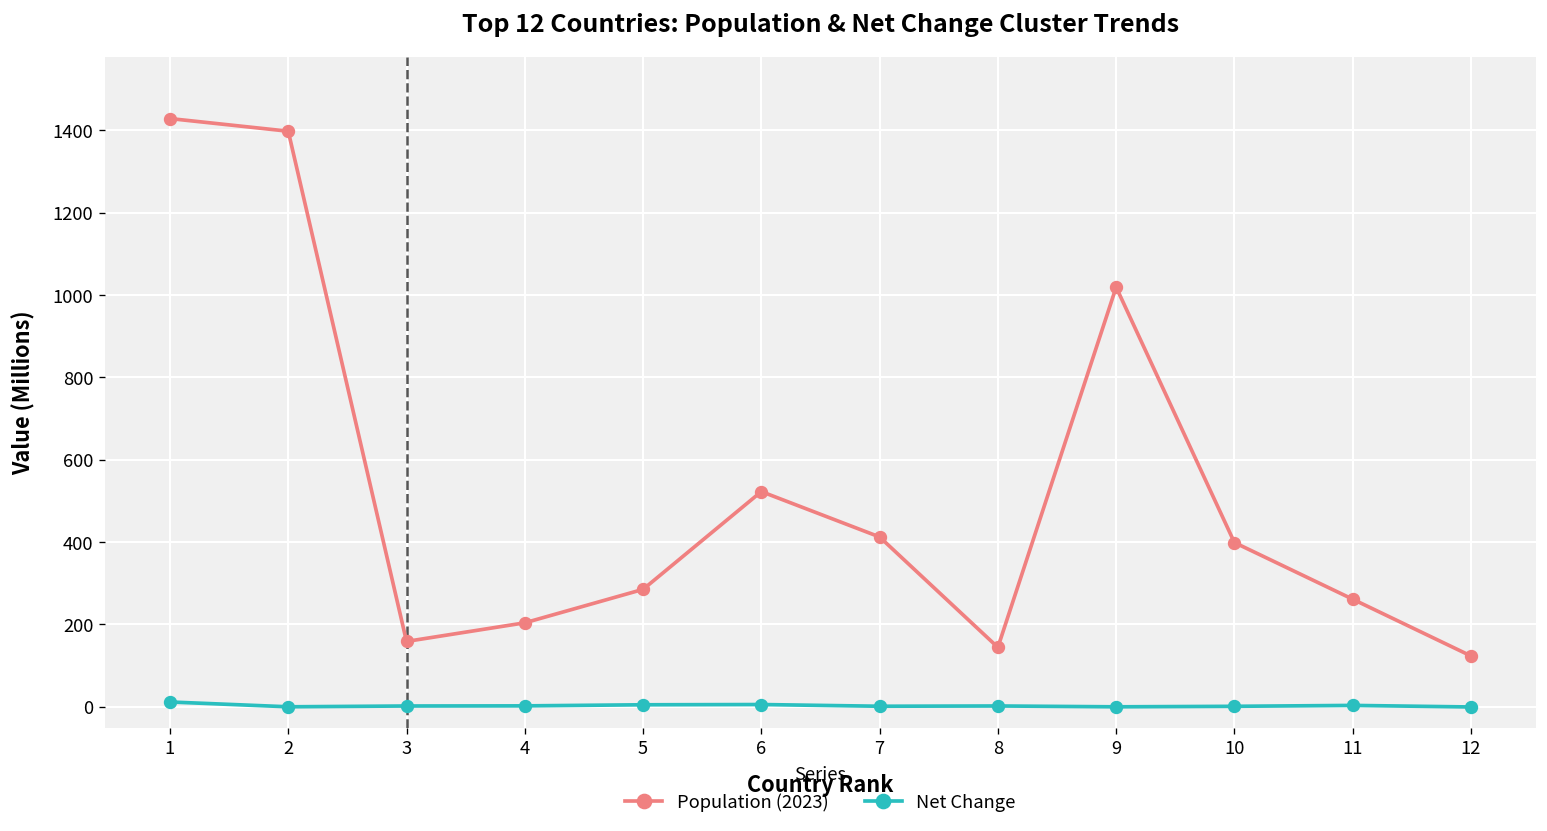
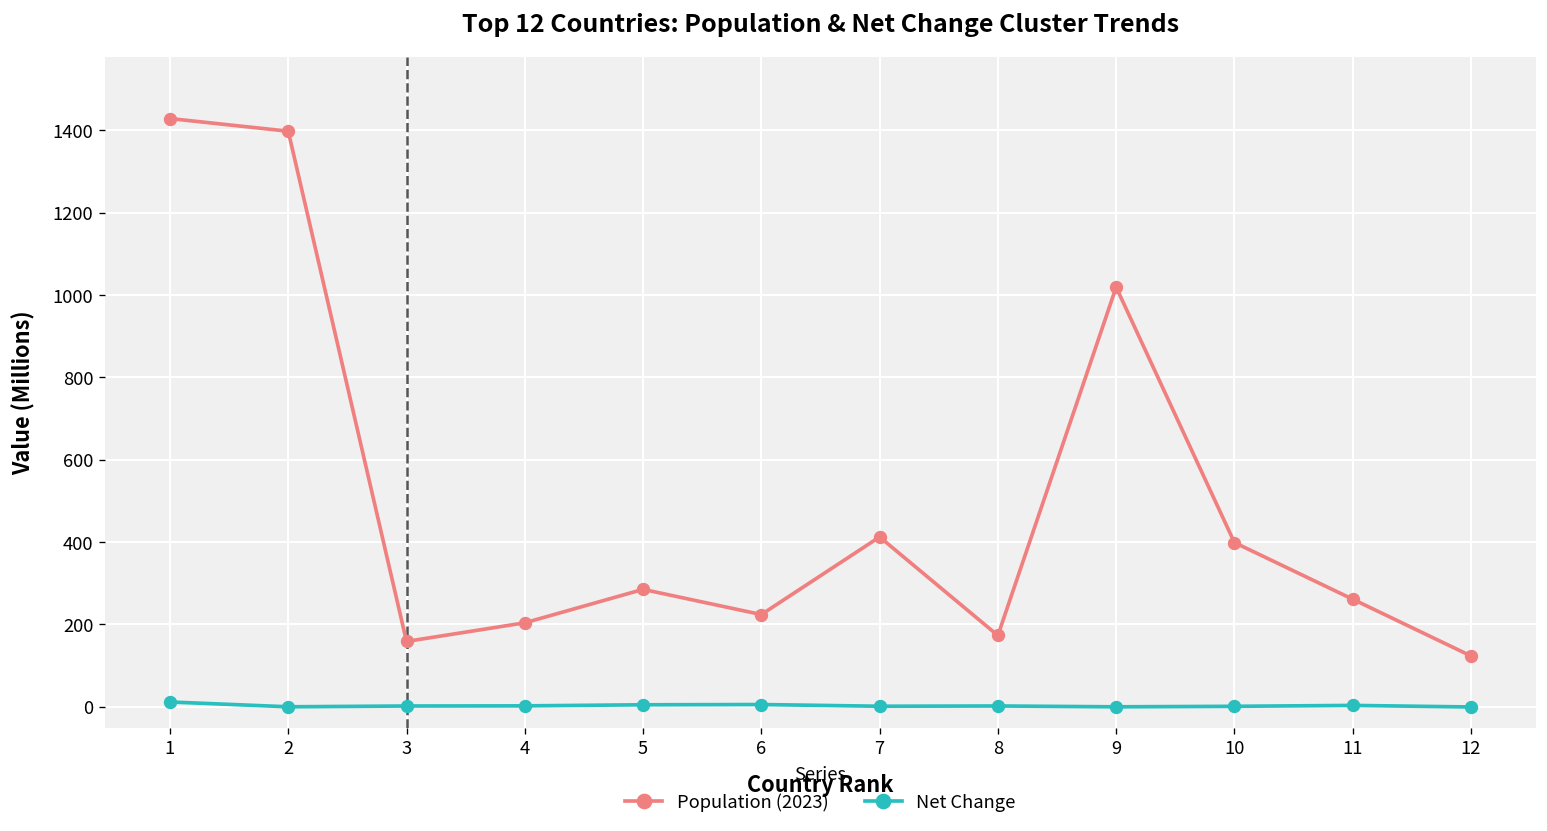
Population (2023), 6: 520 -> 220
Population (2023), 8: 140 -> 170
